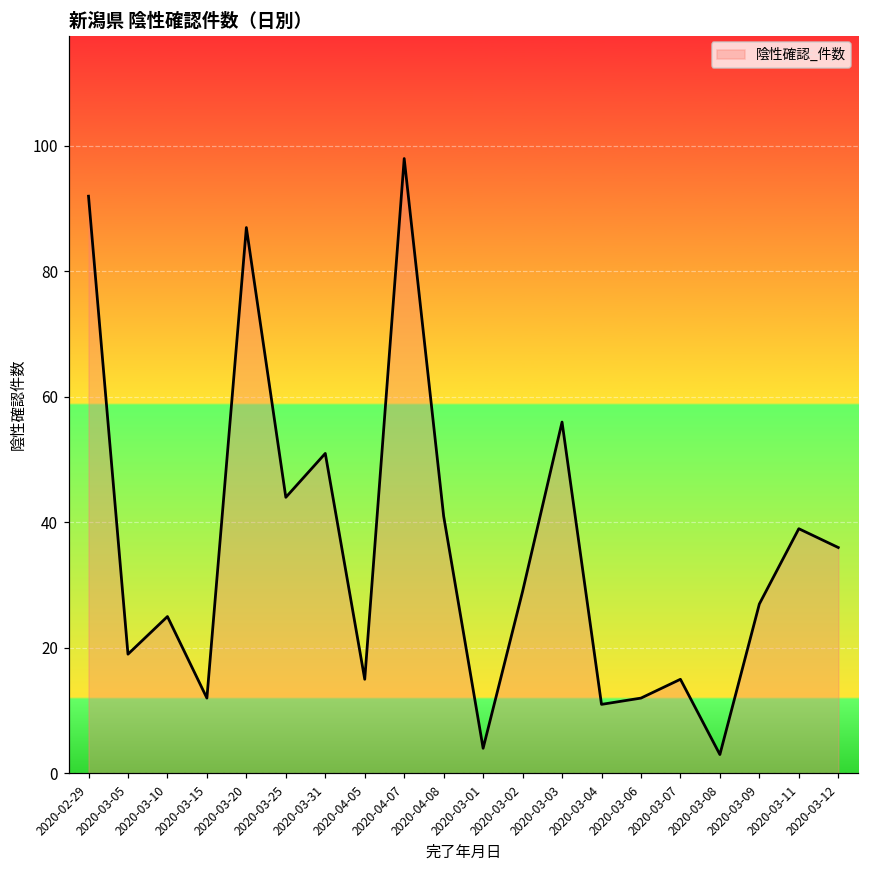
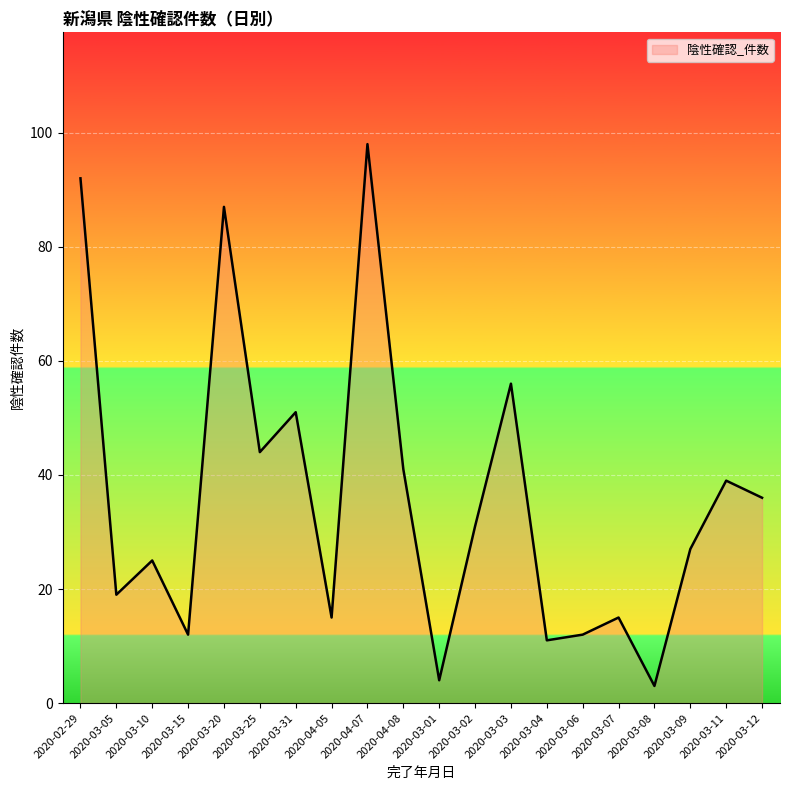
2020-03-02: 29 -> 31
